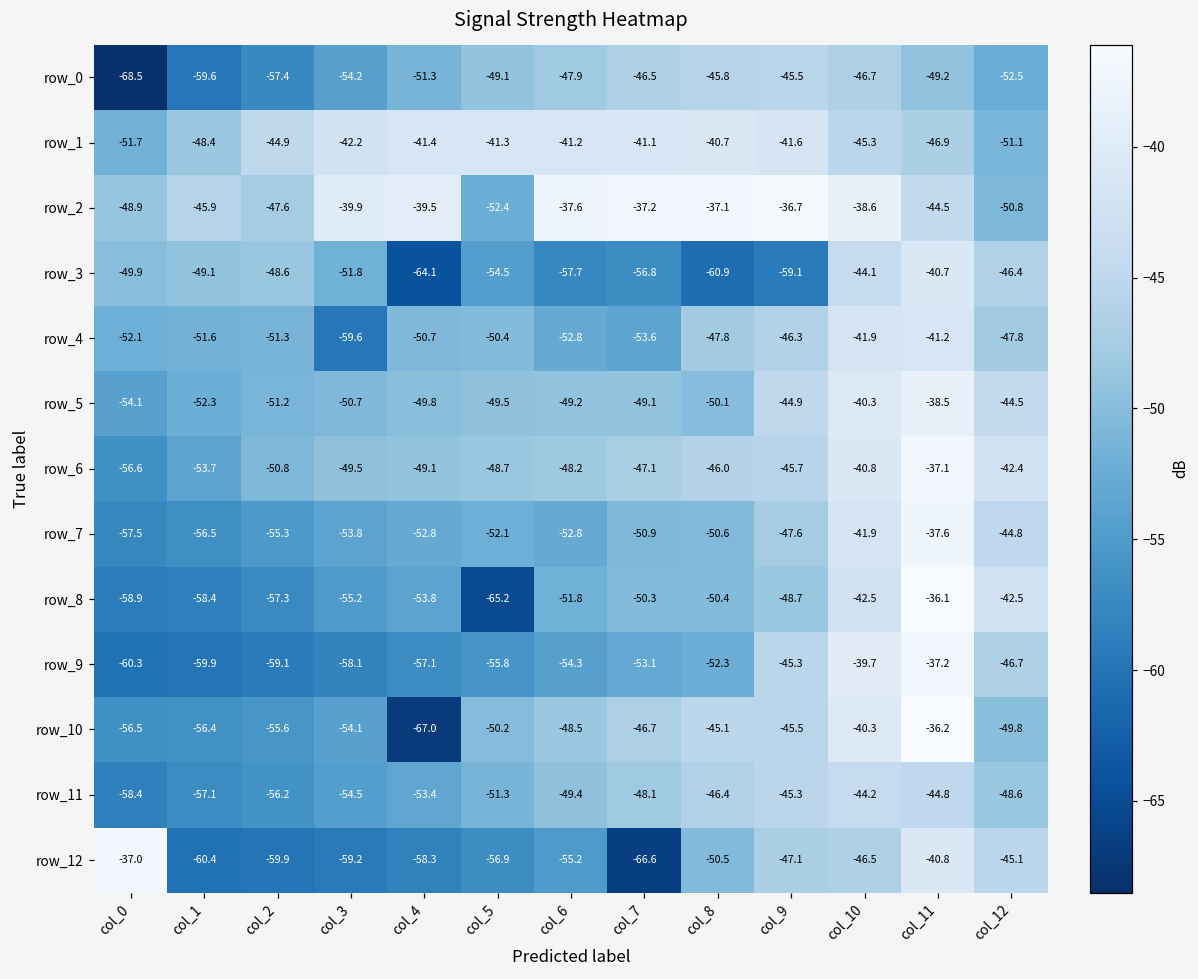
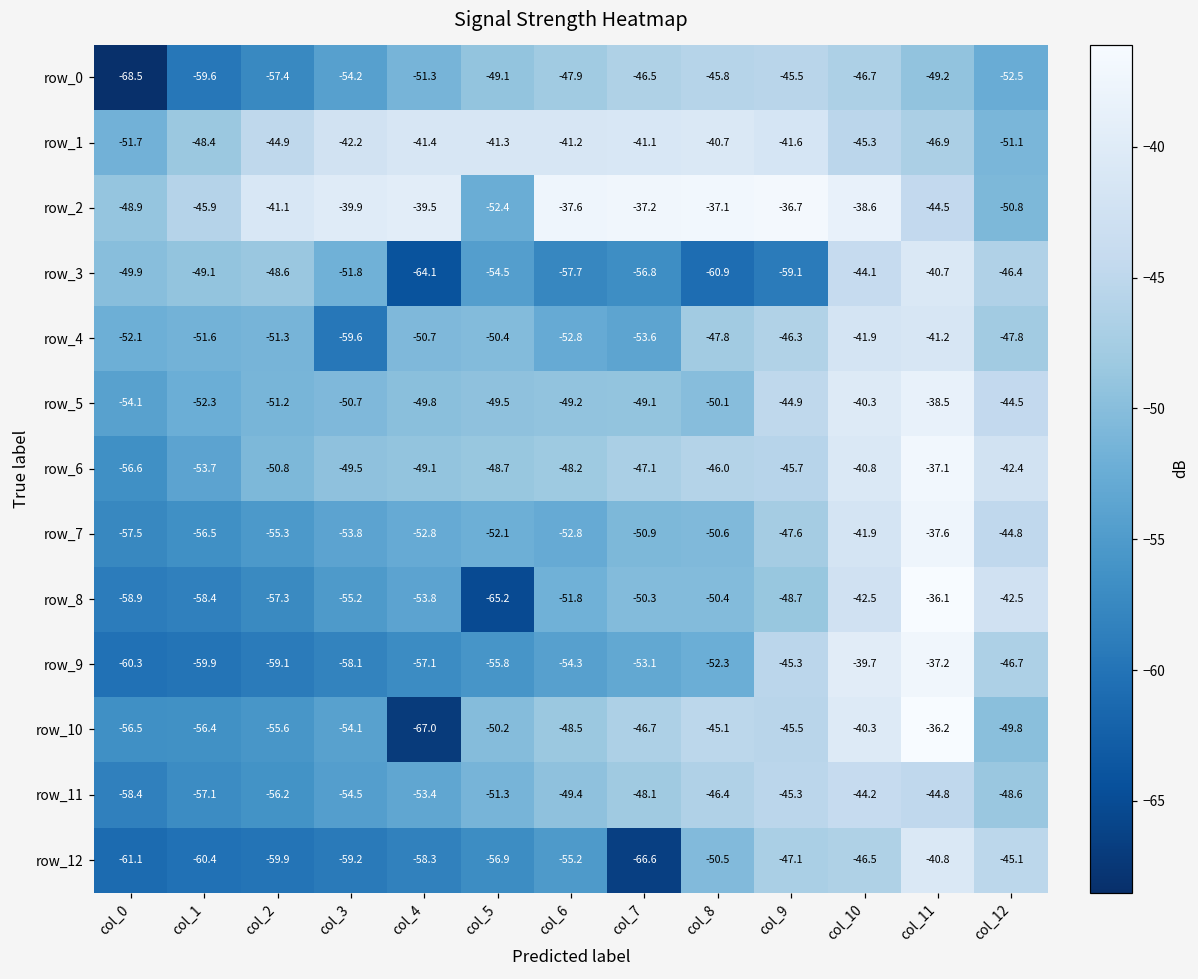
row_2, col_2: -47.6 -> -41.1
row_12, col_0: -37.0 -> -61.1
